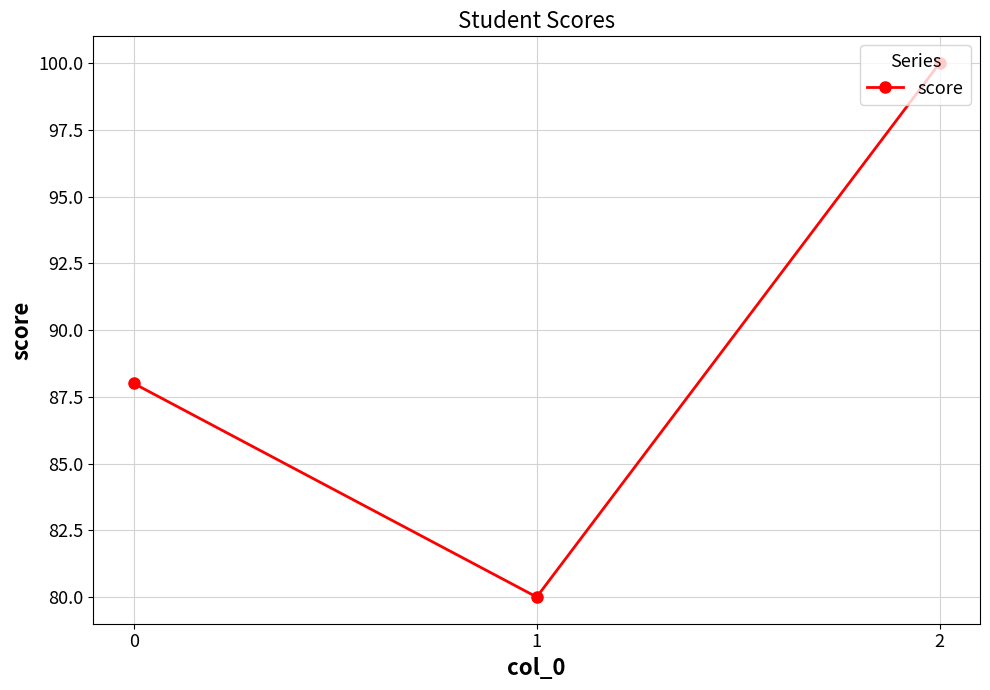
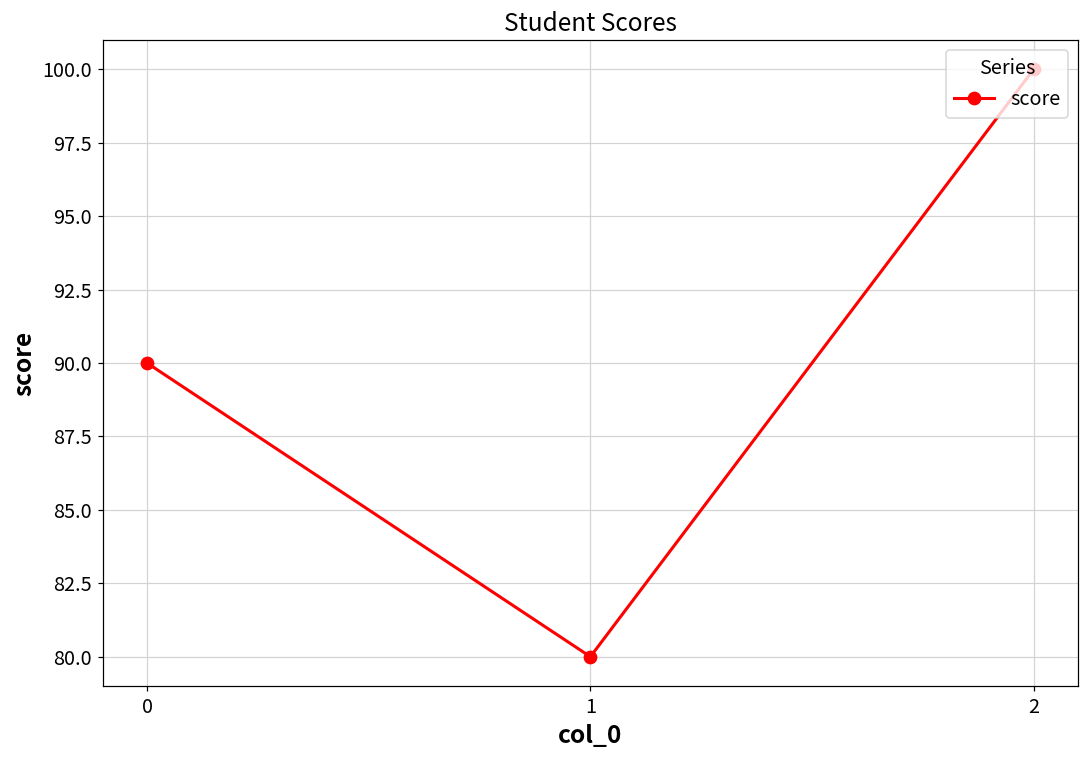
0: 88 -> 90
